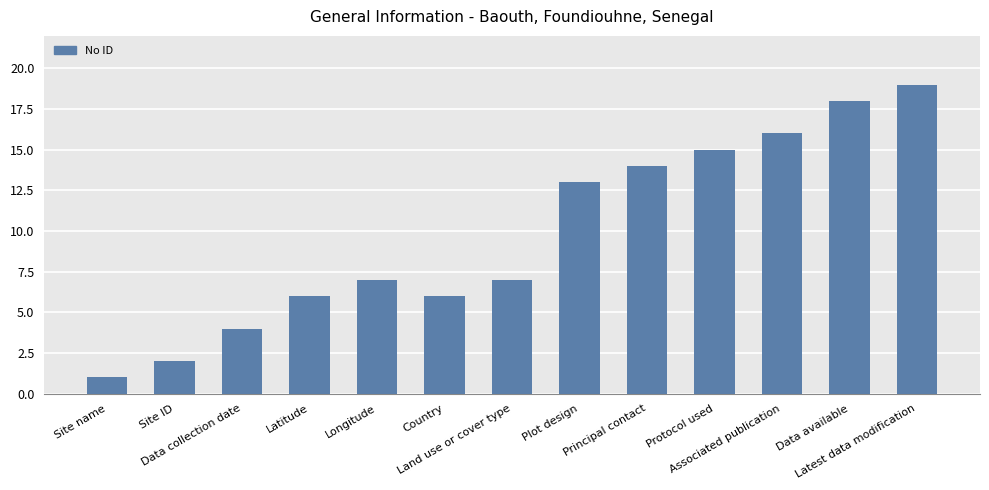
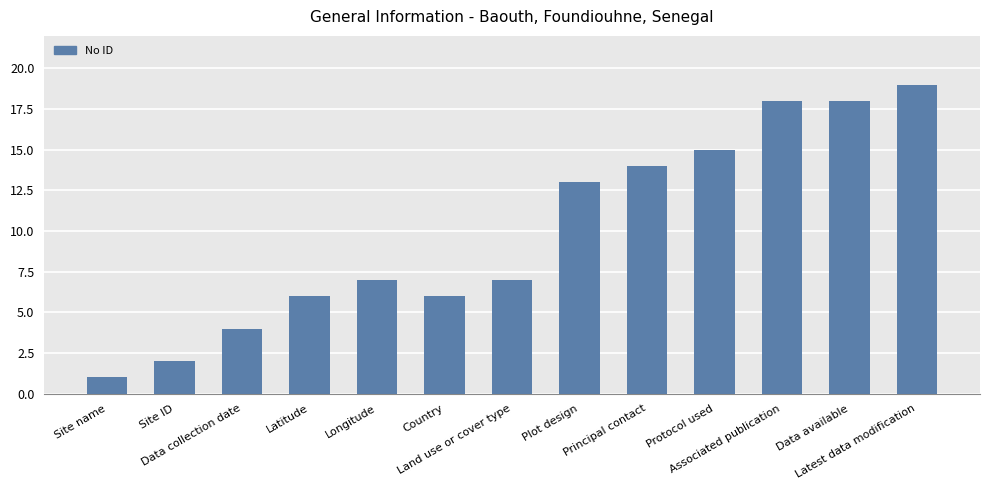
Associated publication: 16 -> 18
